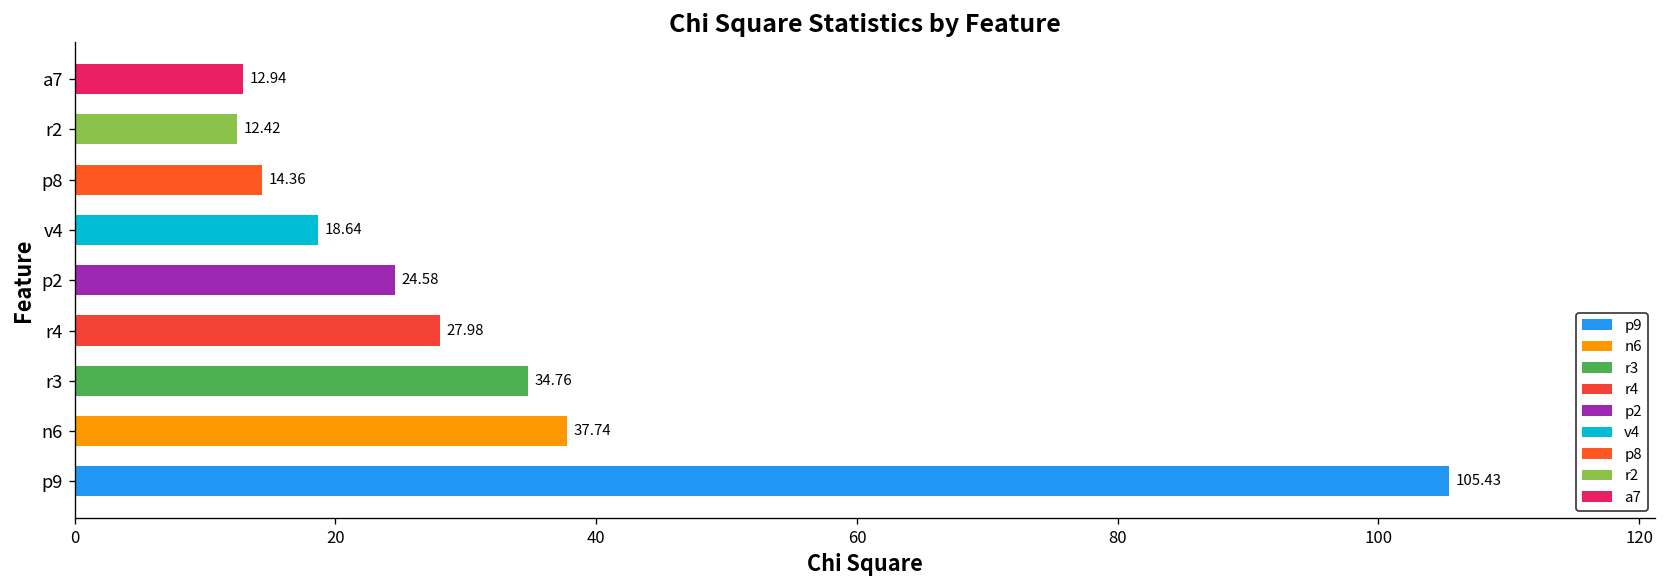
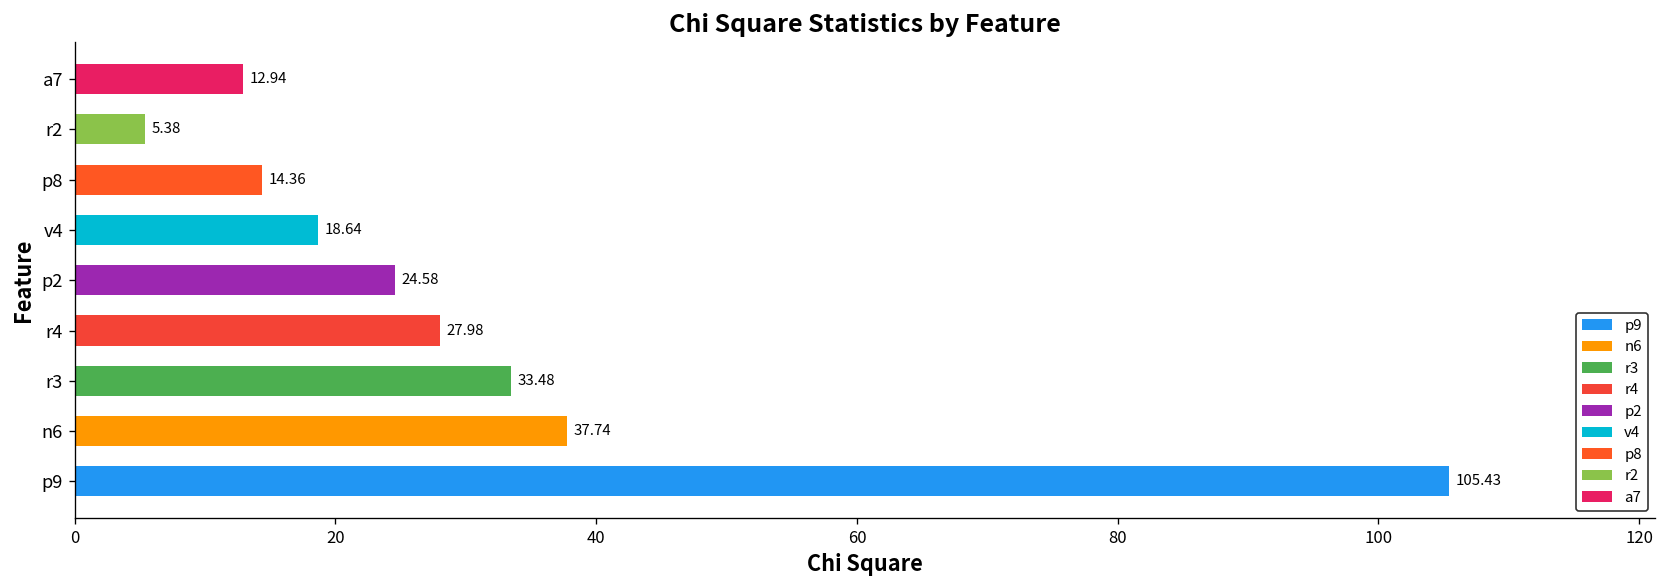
r2: 12.42 -> 5.38
r3: 34.76 -> 33.48
